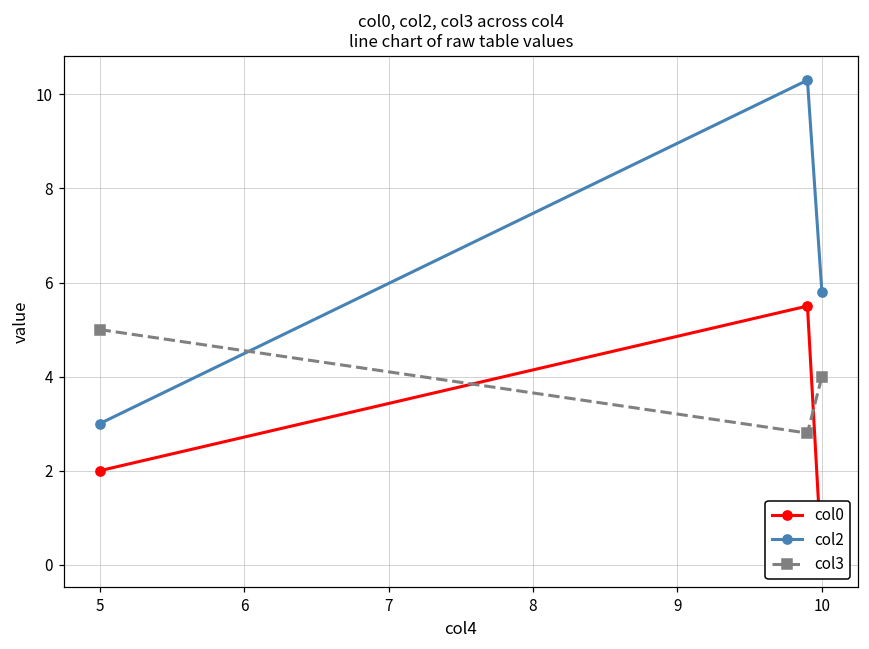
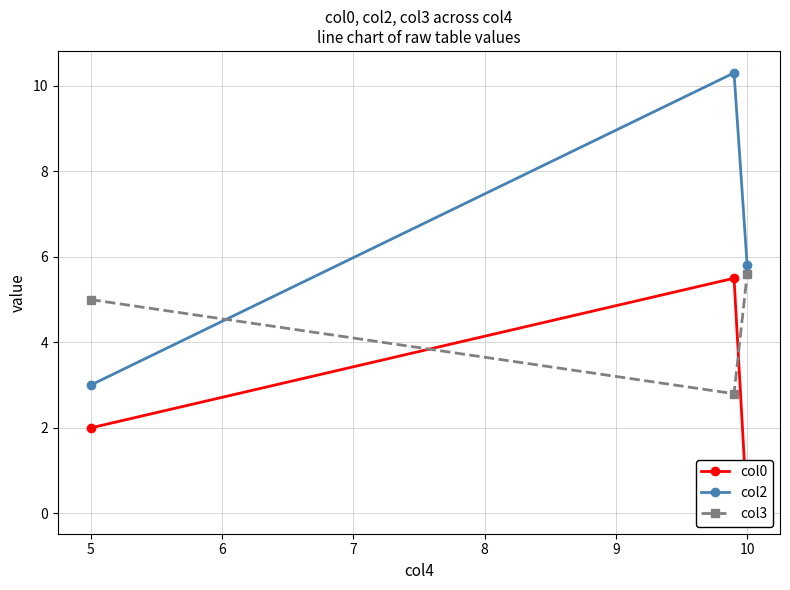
col3, 10: 4.0 -> 5.6
